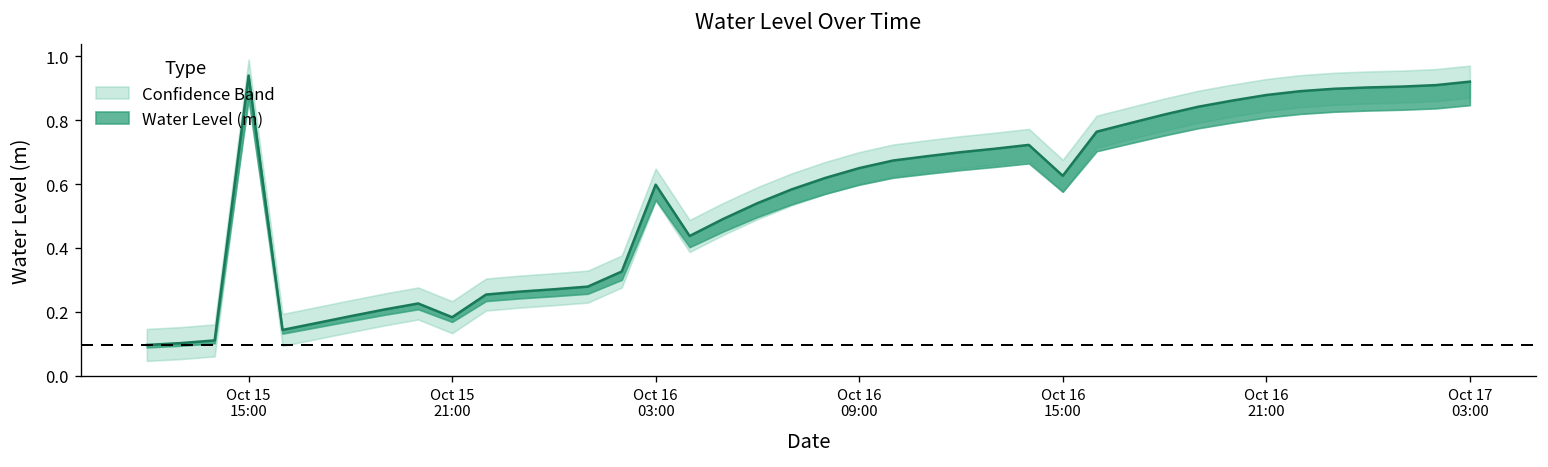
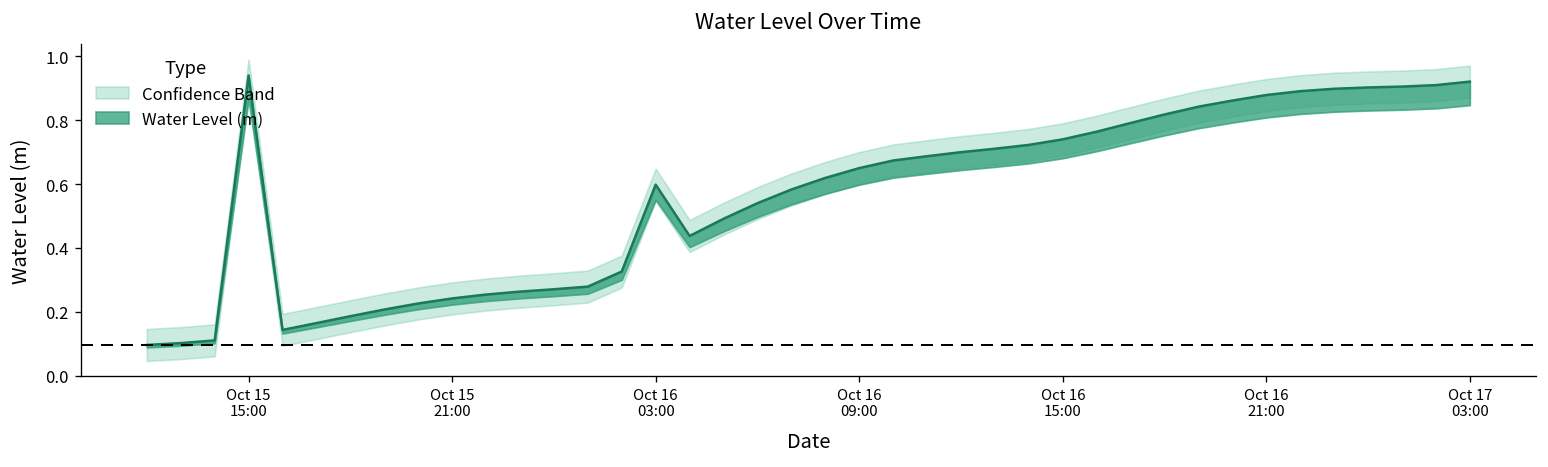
Water Level (m), Oct 15 21:00: 0.18 -> 0.24
Water Level (m), Oct 16 15:00: 0.63 -> 0.74
